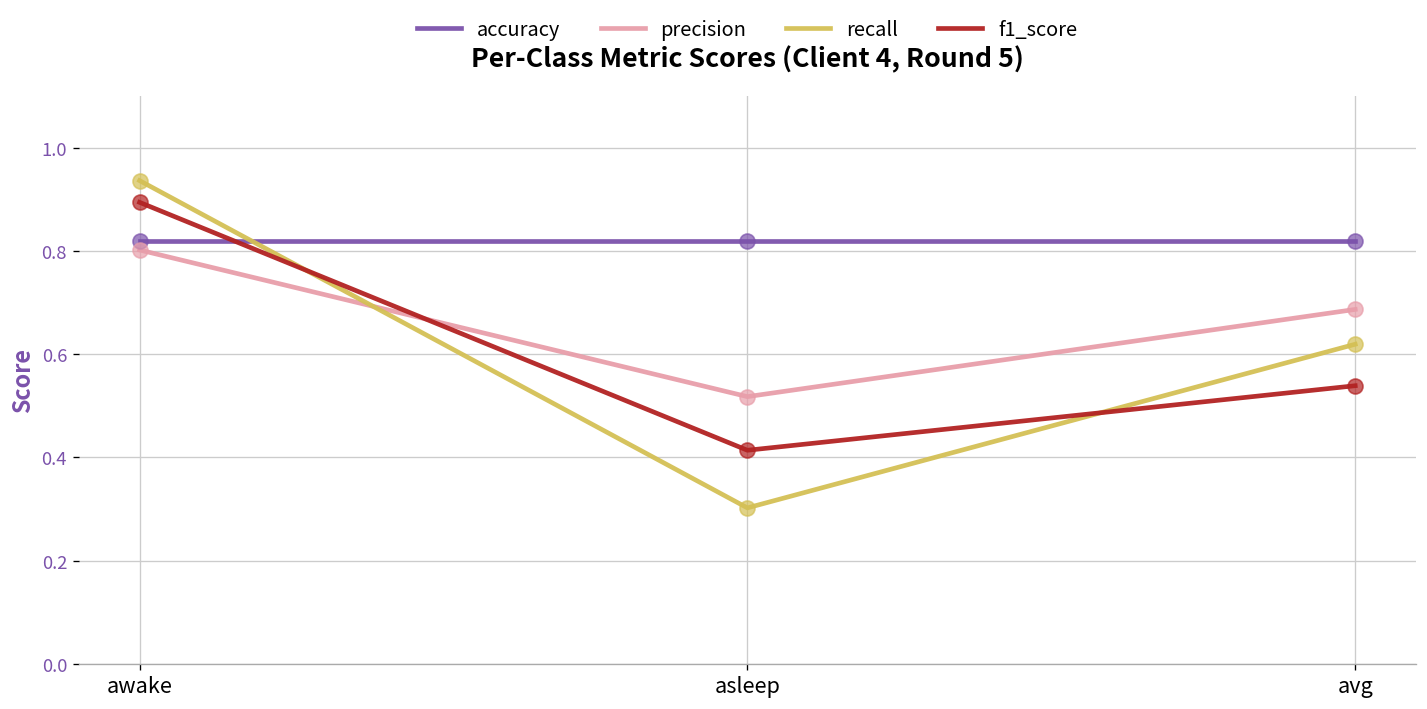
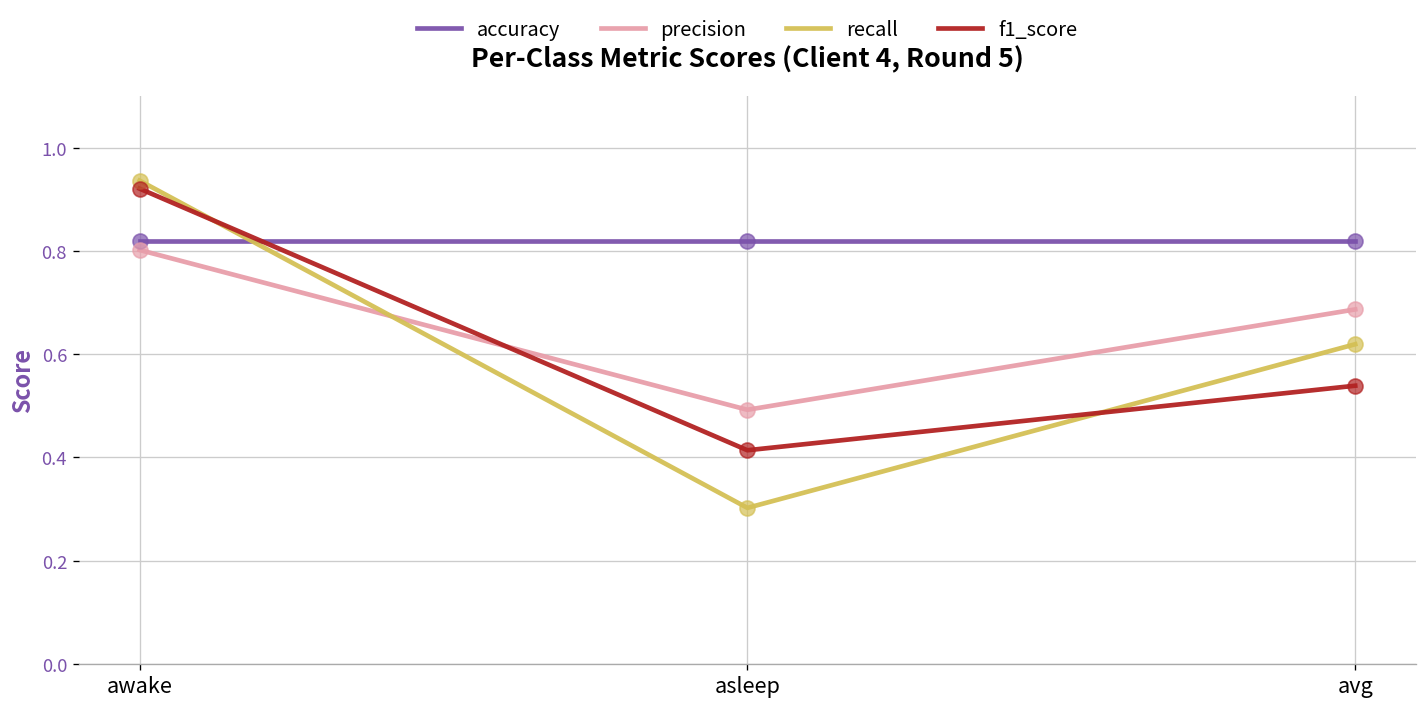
f1_score, awake: 0.89 -> 0.92
precision, asleep: 0.52 -> 0.49
